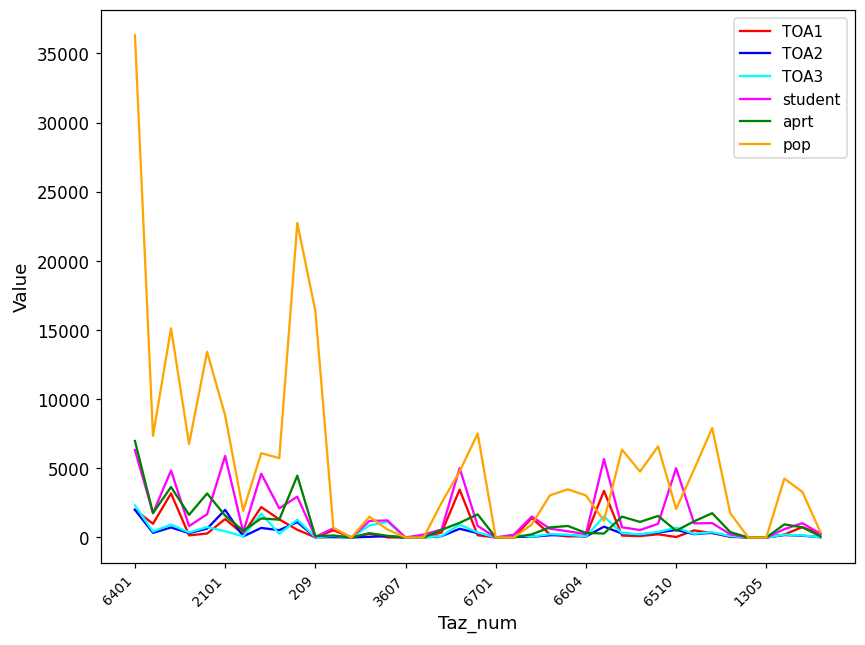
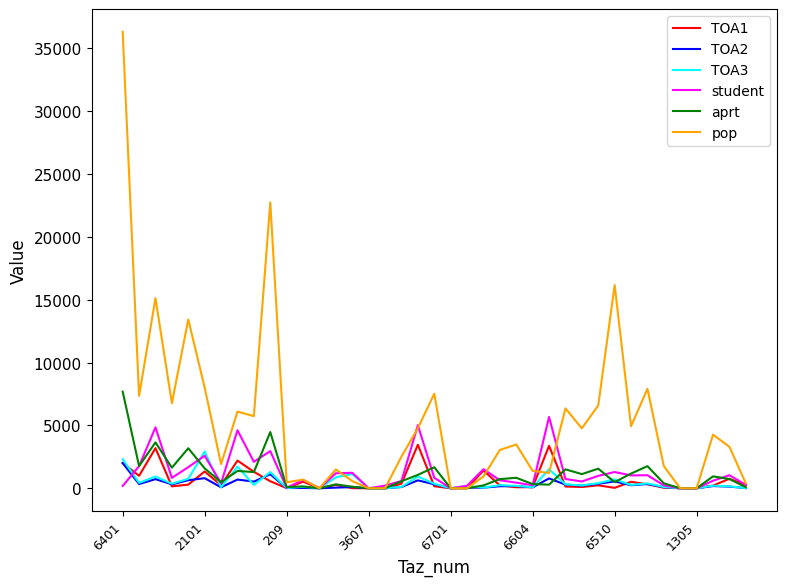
student, 6401: 6300 -> 200
aprt, 6401: 7000 -> 7700
TOA2, 2101: 2000 -> 800
TOA3, 2101: 400 -> 2900
student, 2101: 5900 -> 2600
pop, 2101: 8800 -> 8000
pop, 209: 16400 -> 500
pop, 6604: 3000 -> 1400
student, 6510: 5000 -> 1300
pop, 6510: 2100 -> 16200
